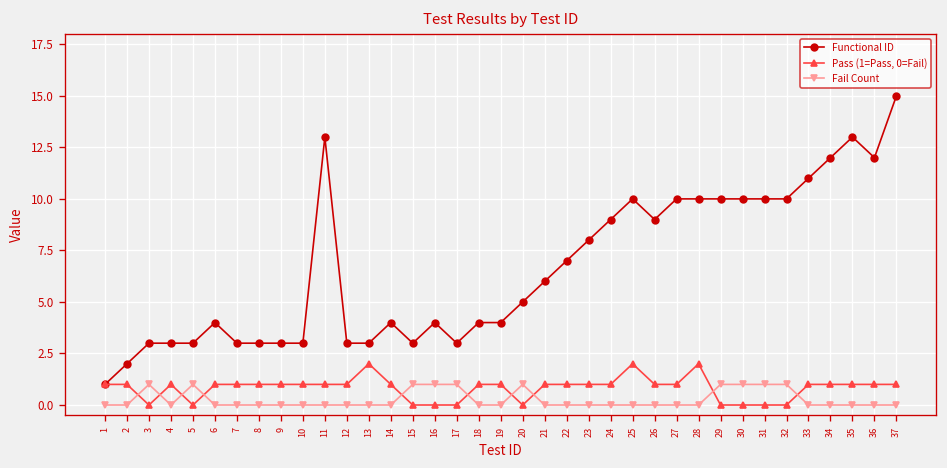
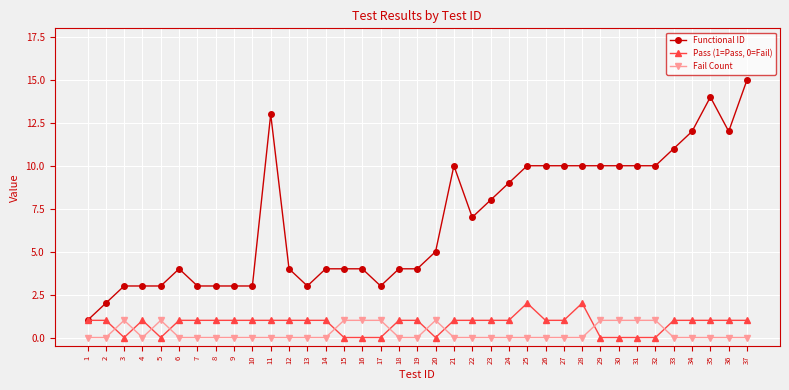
Functional ID, 12: 3 -> 4
Pass (1=Pass, 0=Fail), 13: 2 -> 1
Functional ID, 15: 3 -> 4
Functional ID, 21: 6 -> 10
Functional ID, 26: 9 -> 10
Functional ID, 35: 13 -> 14
